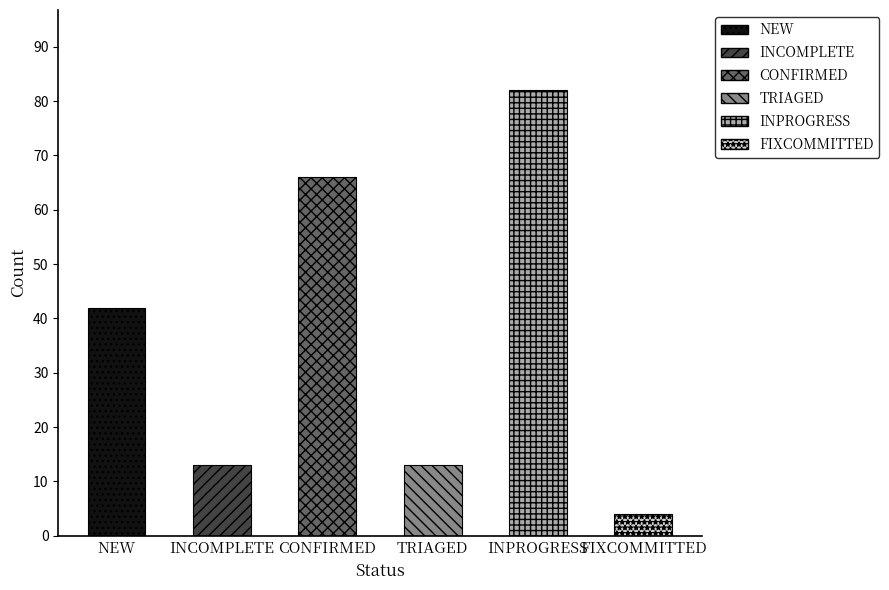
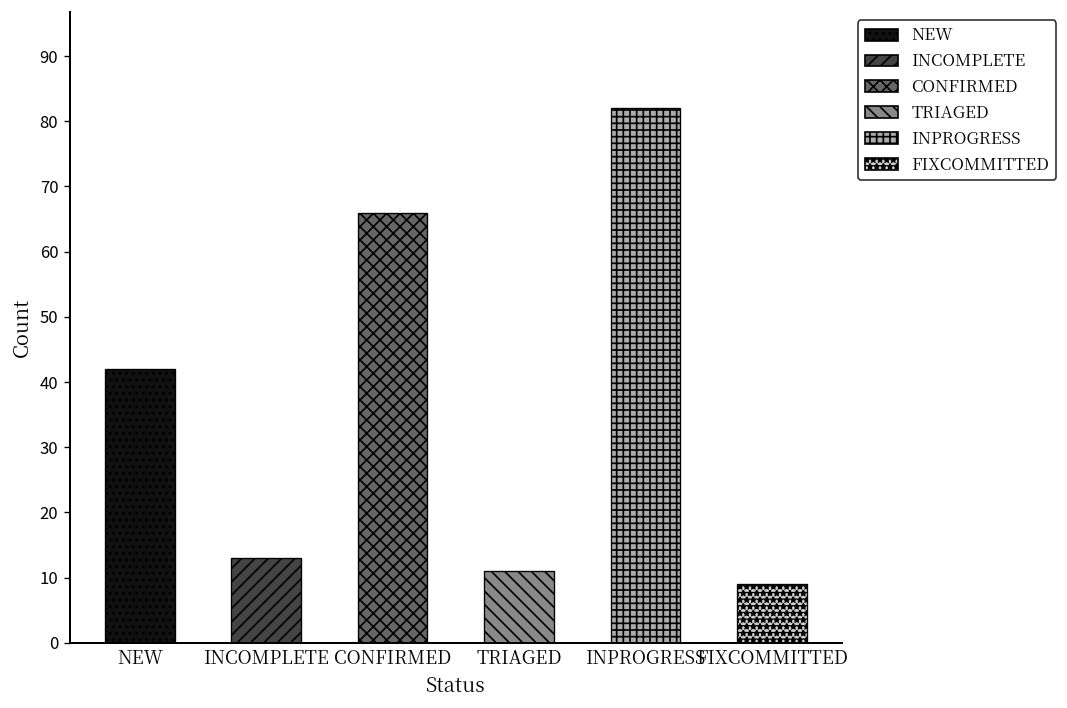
TRIAGED: 13 -> 11
FIXCOMMITTED: 4 -> 9
